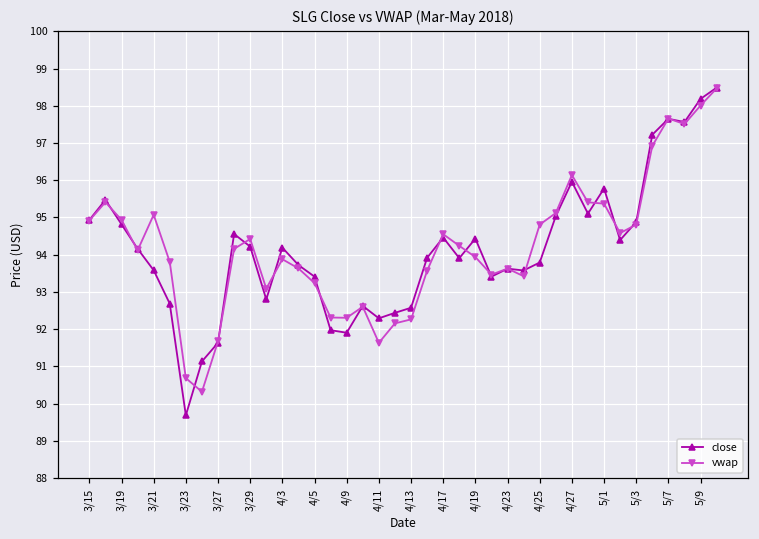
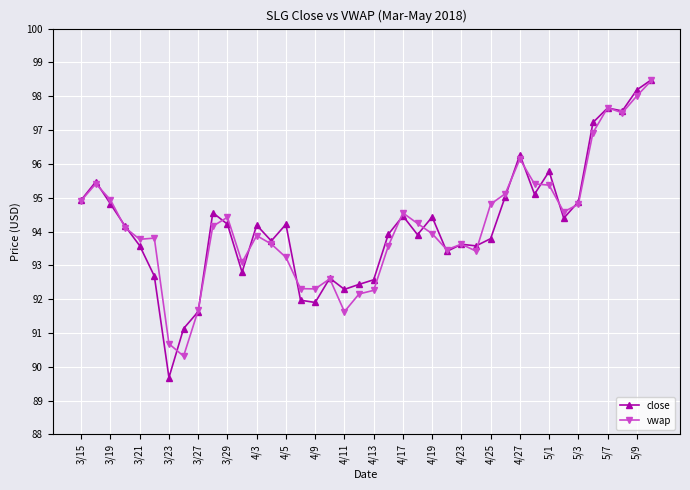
vwap, 3/21: 95.1 -> 93.8
close, 4/5: 93.4 -> 94.2
close, 4/27: 96.0 -> 96.3
